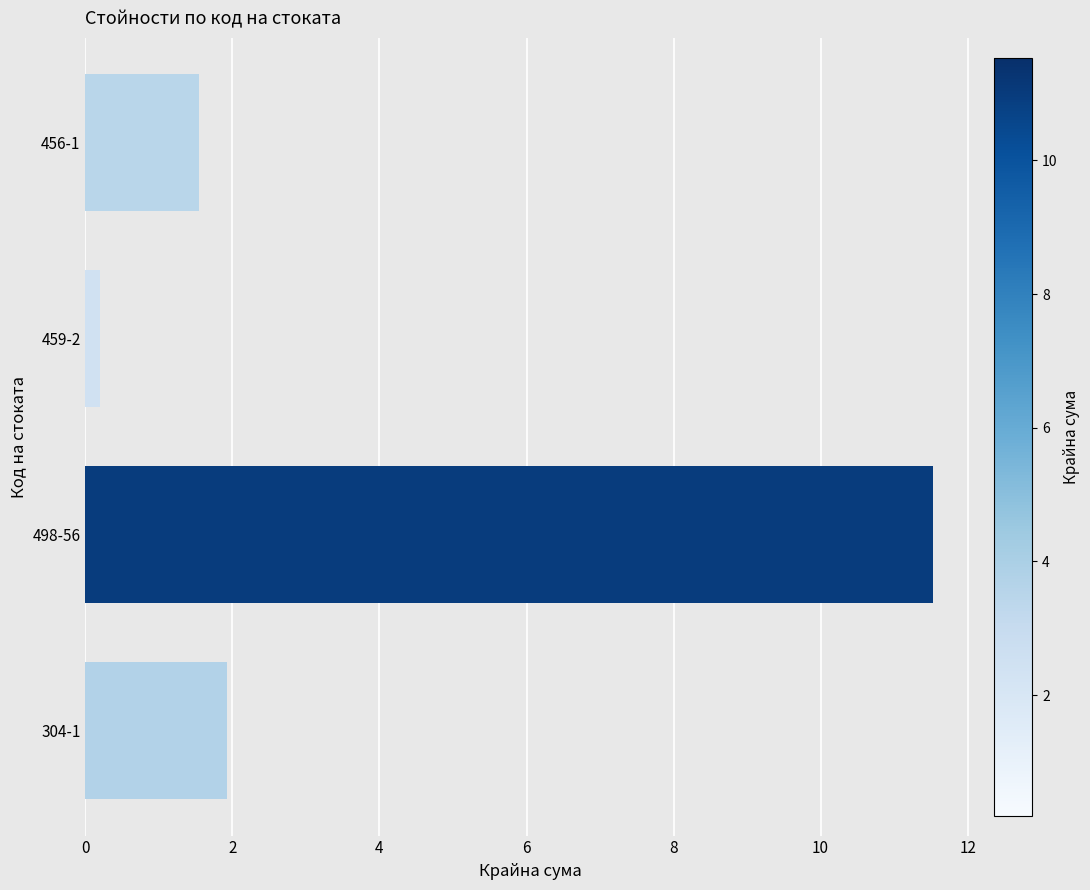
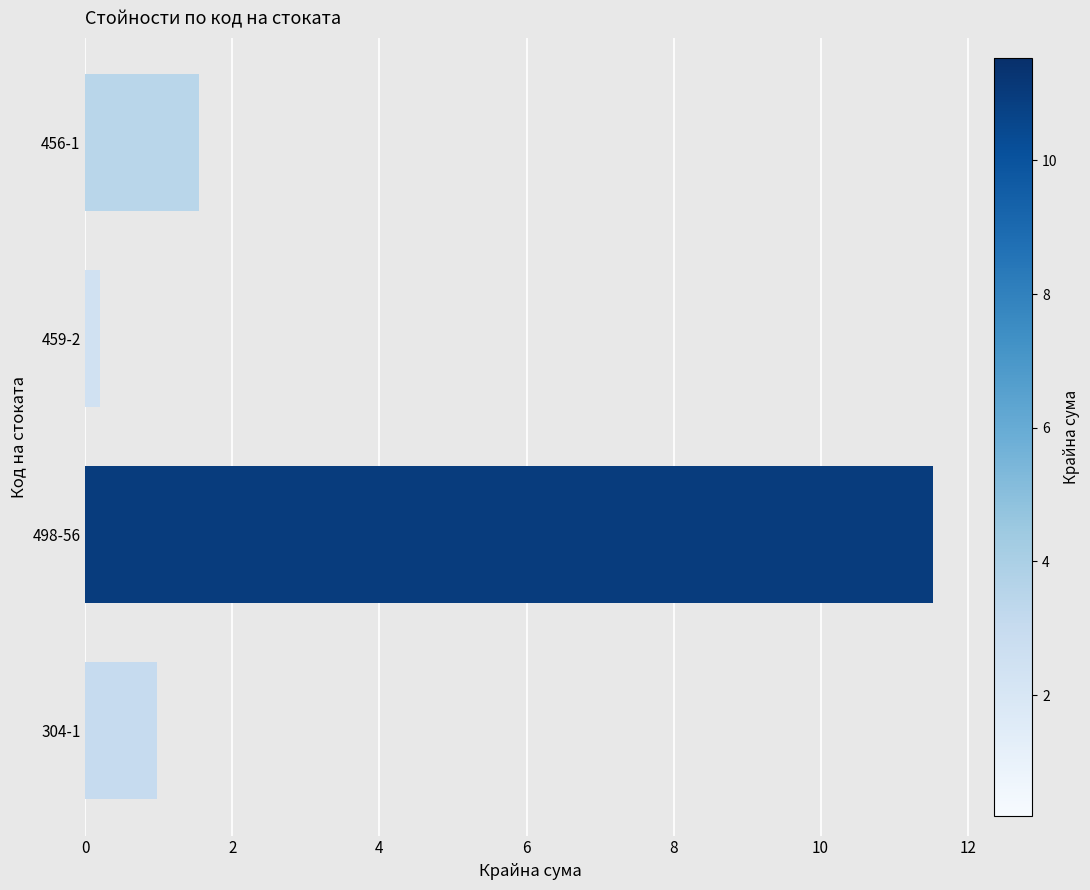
304-1: 1.9 -> 1.0
